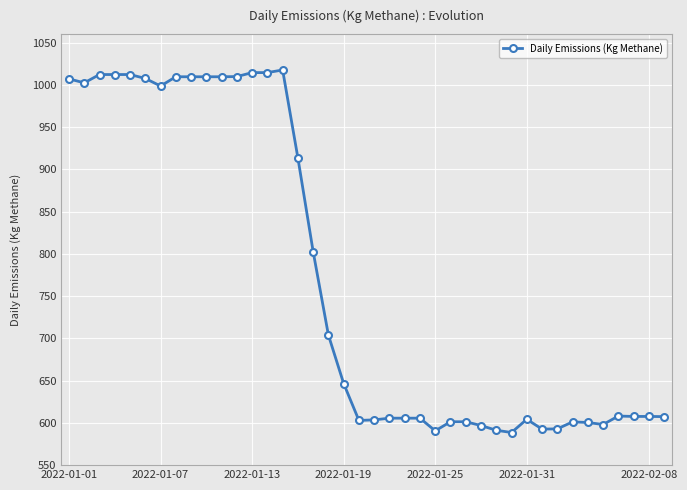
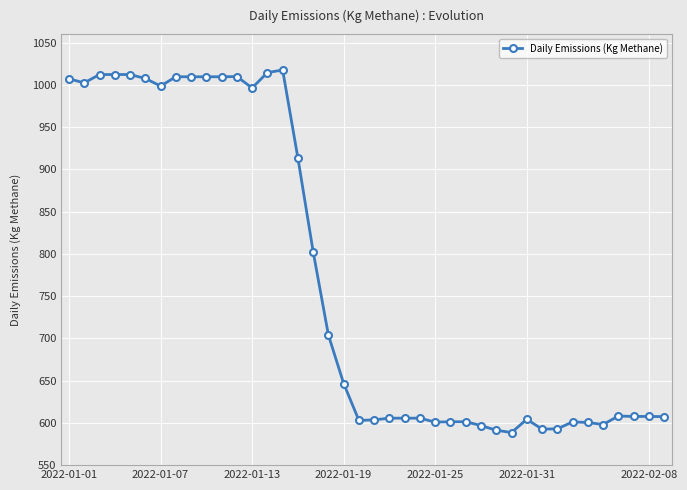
2022-01-13: 1010 -> 1000
2022-01-25: 590 -> 600
